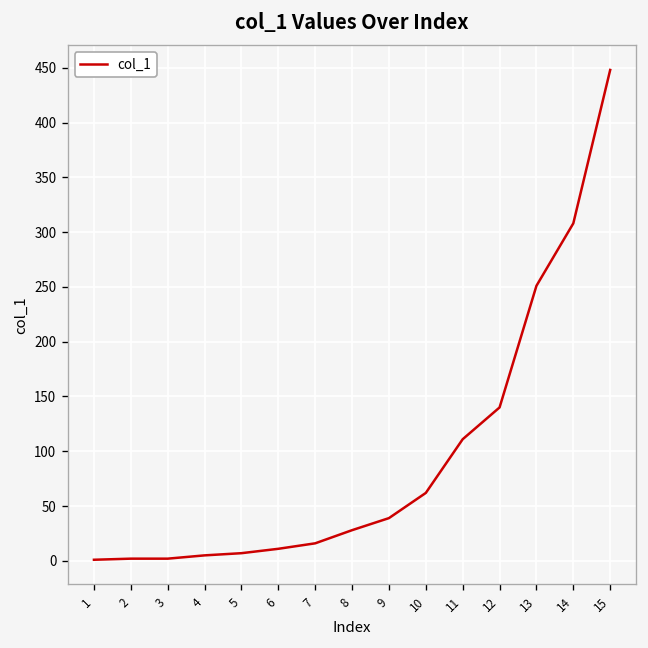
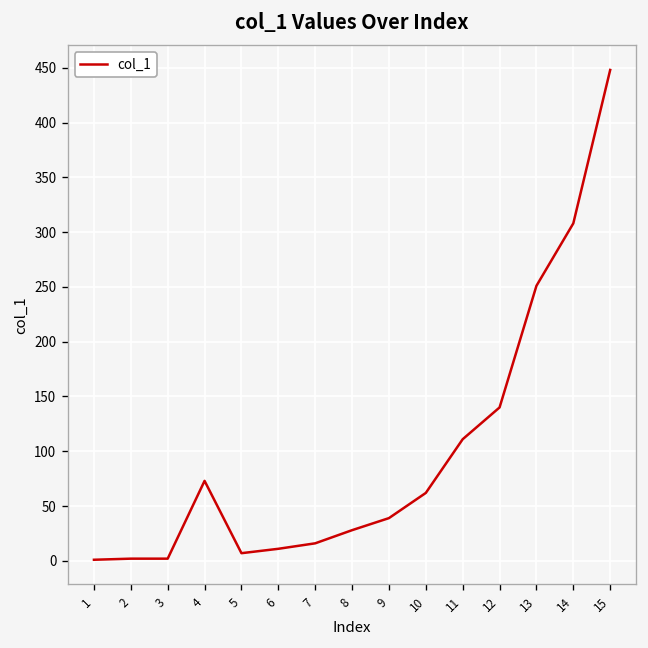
4: 10 -> 70
